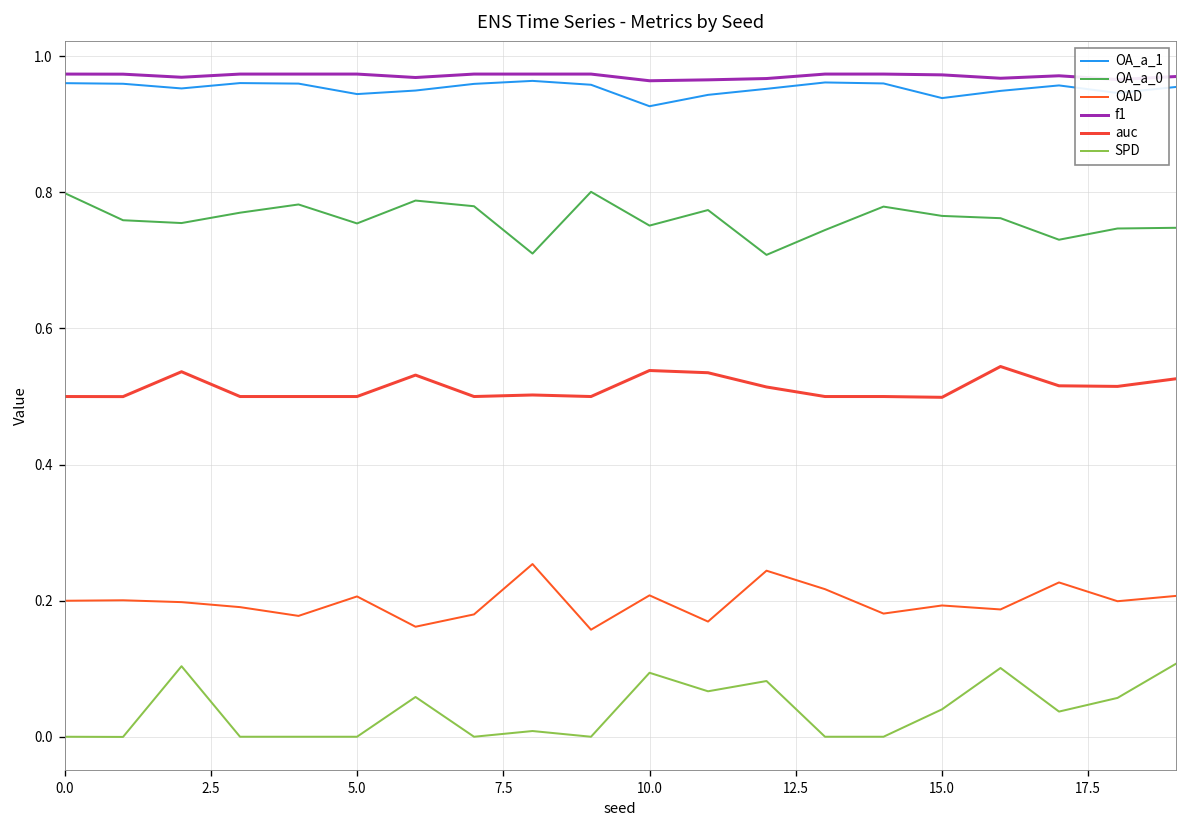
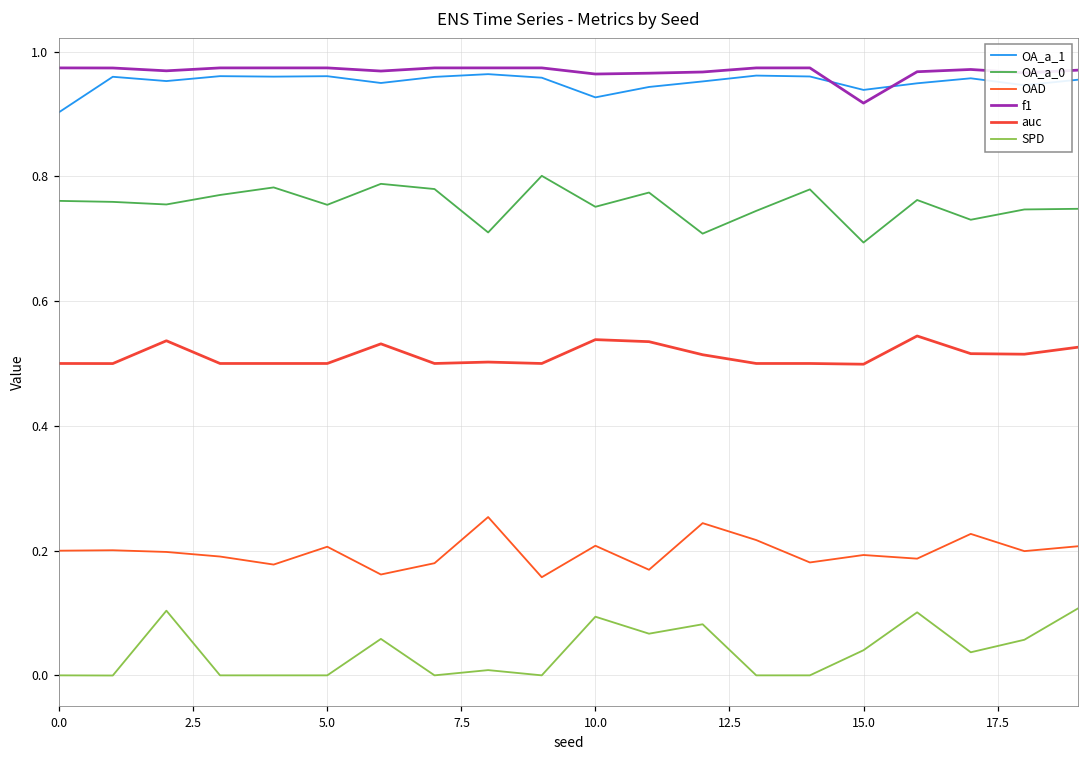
OA_a_1, 0.0: 0.96 -> 0.90
OA_a_0, 0.0: 0.80 -> 0.76
OA_a_1, 5.0: 0.94 -> 0.96
OA_a_0, 15.0: 0.77 -> 0.69
f1, 15.0: 0.97 -> 0.92
